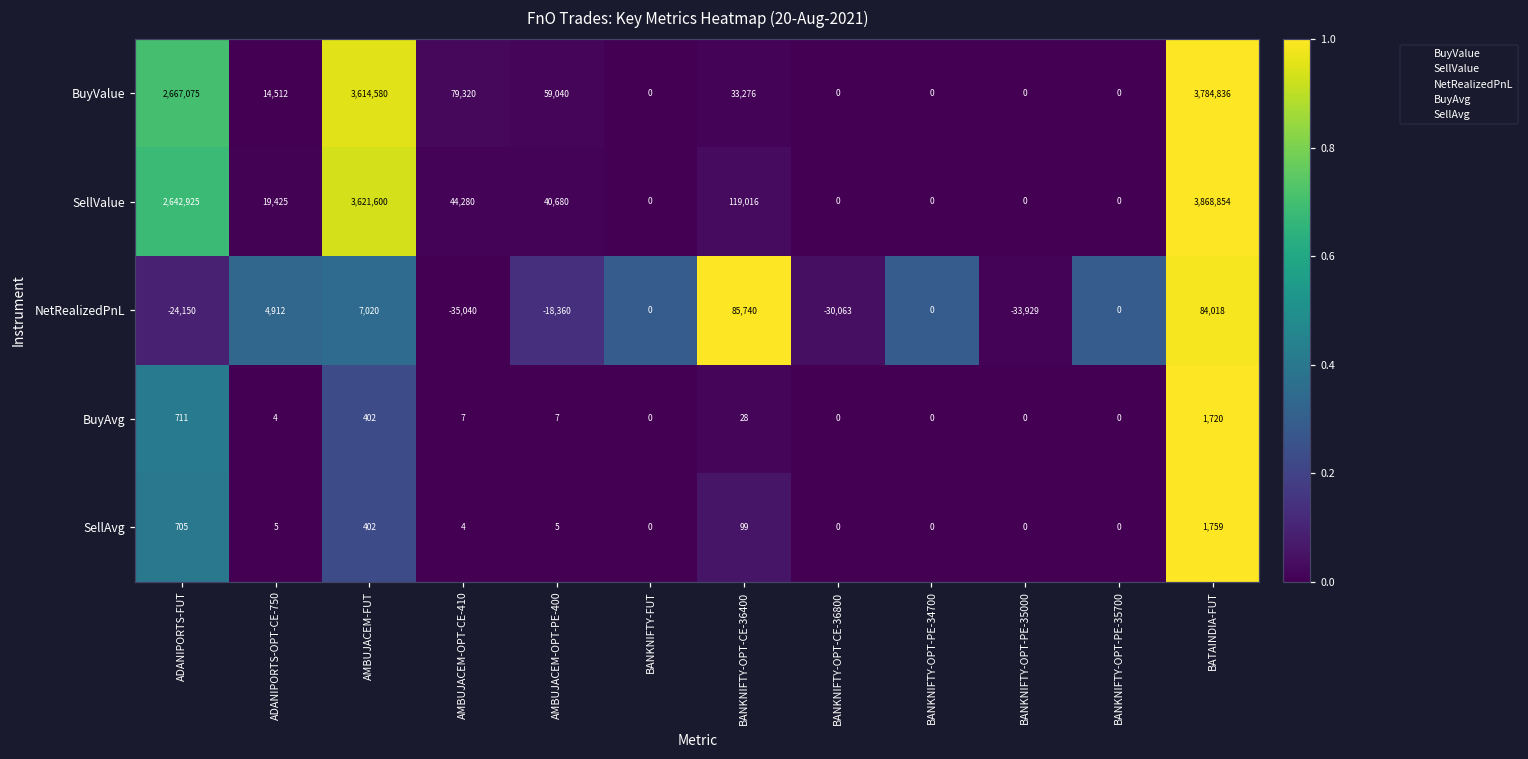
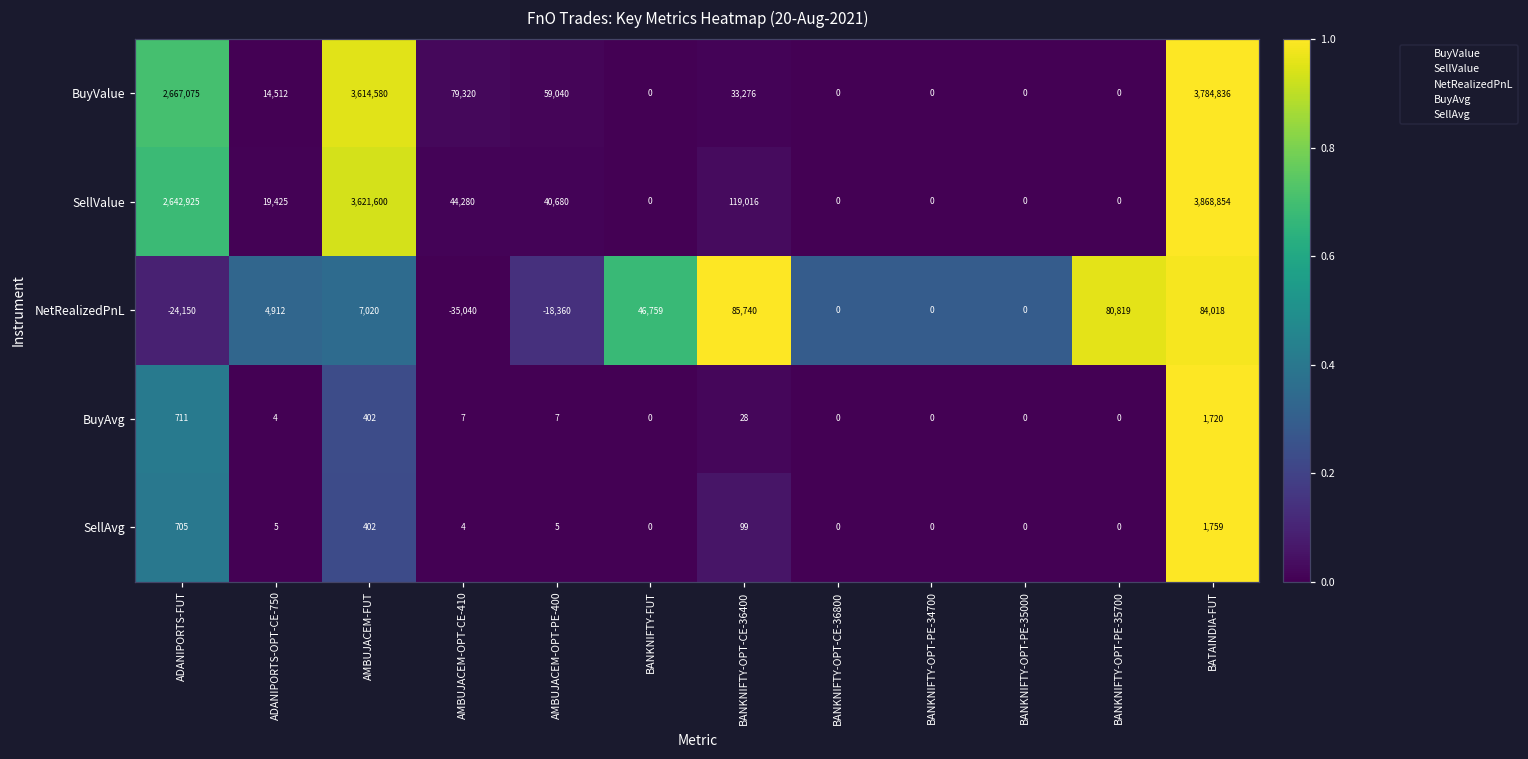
NetRealizedPnL, BANKNIFTY-FUT: 0 -> 46,759
NetRealizedPnL, BANKNIFTY-OPT-CE-36800: -30,063 -> 0
NetRealizedPnL, BANKNIFTY-OPT-PE-35000: -33,929 -> 0
NetRealizedPnL, BANKNIFTY-OPT-PE-35700: 0 -> 80,819
